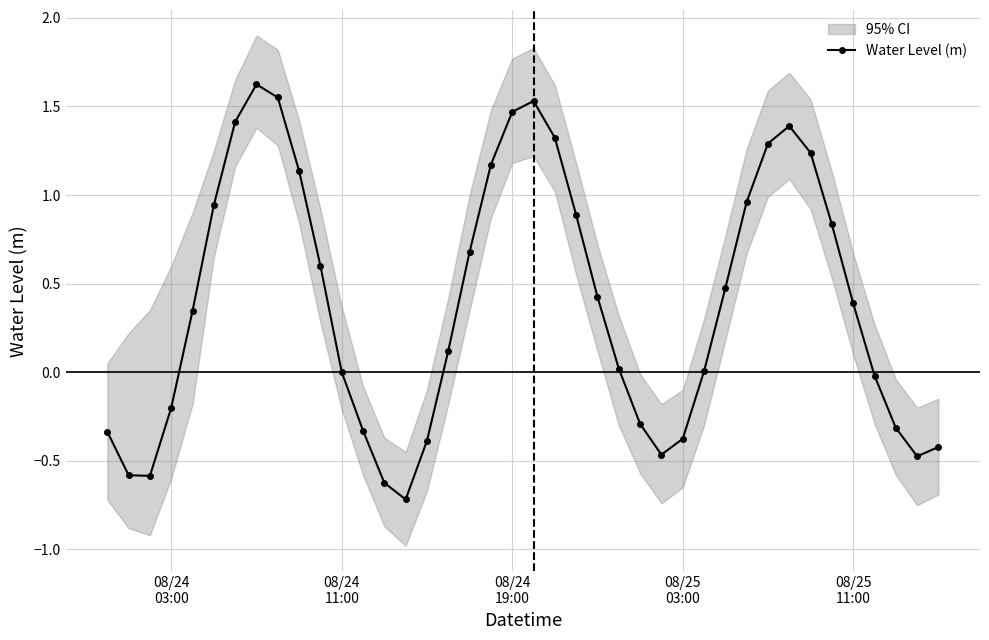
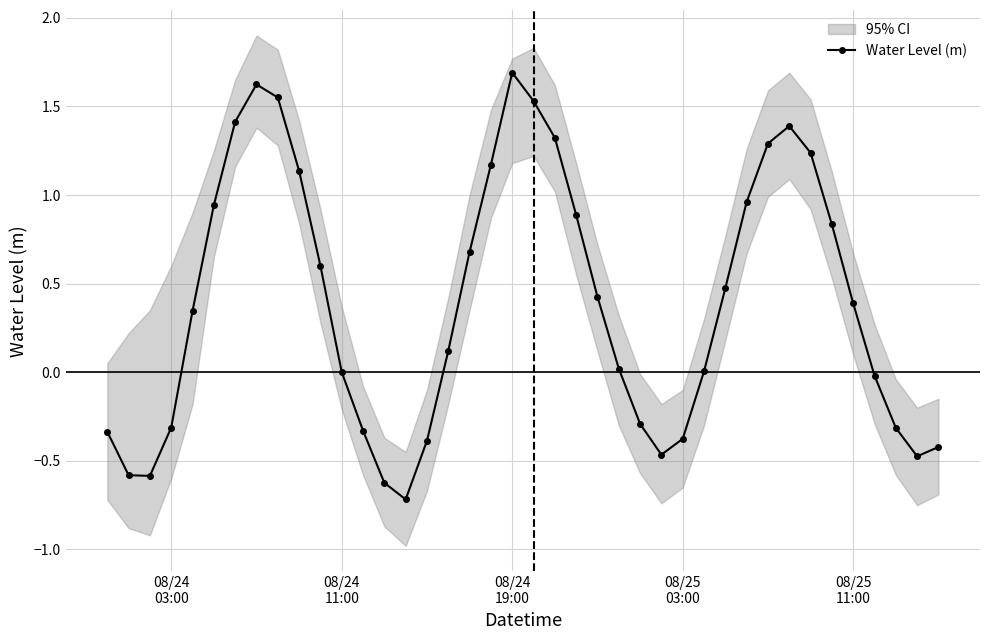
Water Level (m), 08/24 03:00: -0.20 -> -0.31
Water Level (m), 08/24 19:00: 1.47 -> 1.69
